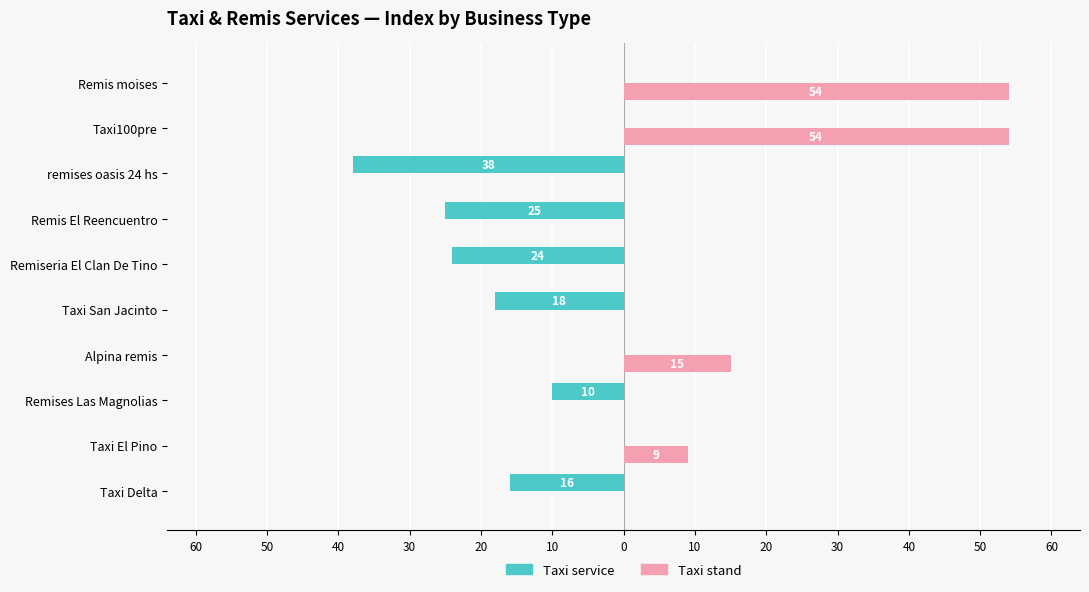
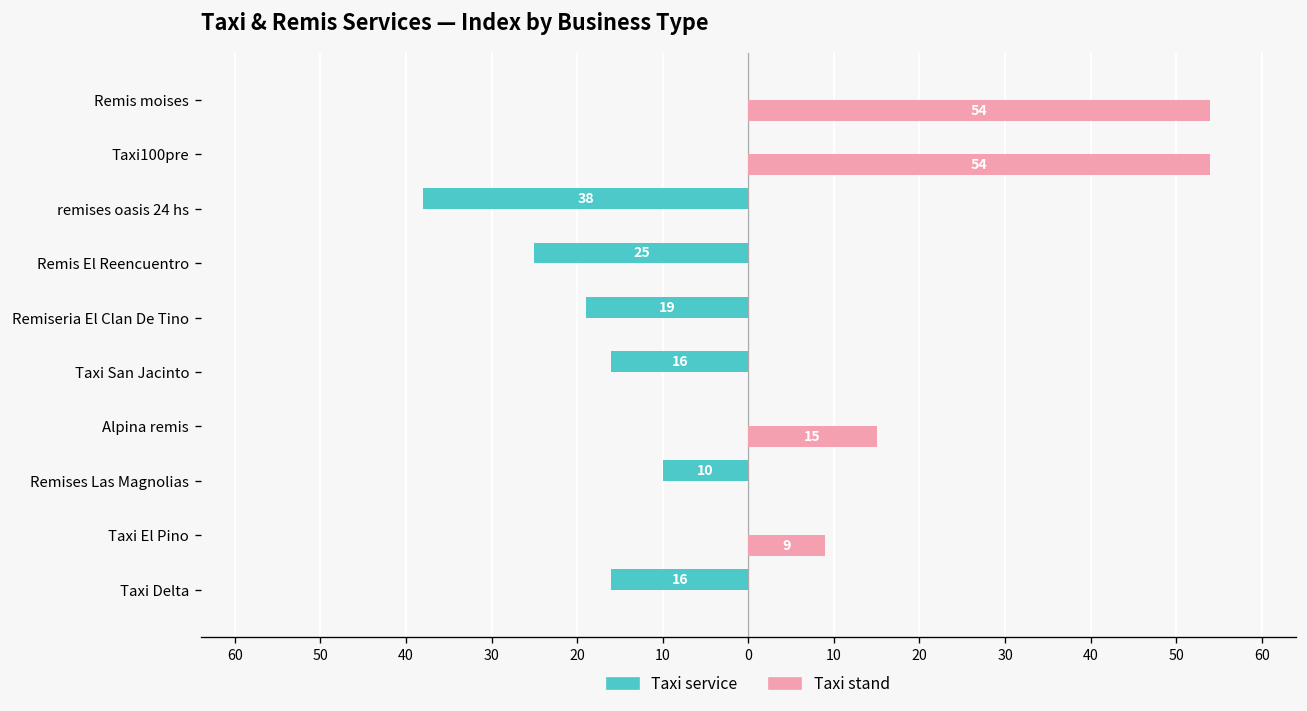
Taxi service, Remiseria El Clan De Tino: 24 -> 19
Taxi service, Taxi San Jacinto: 18 -> 16
